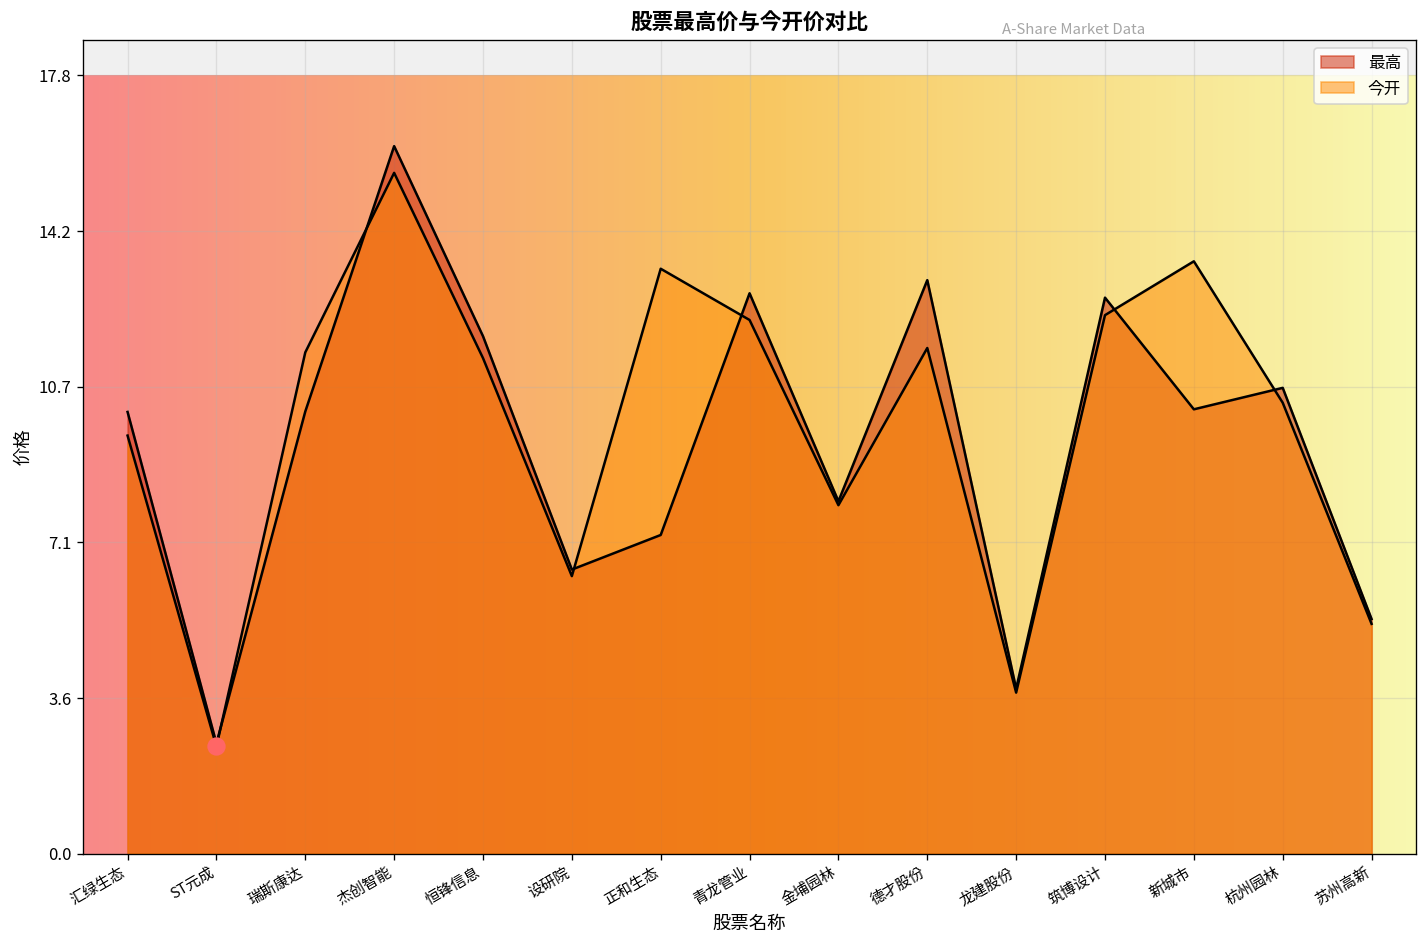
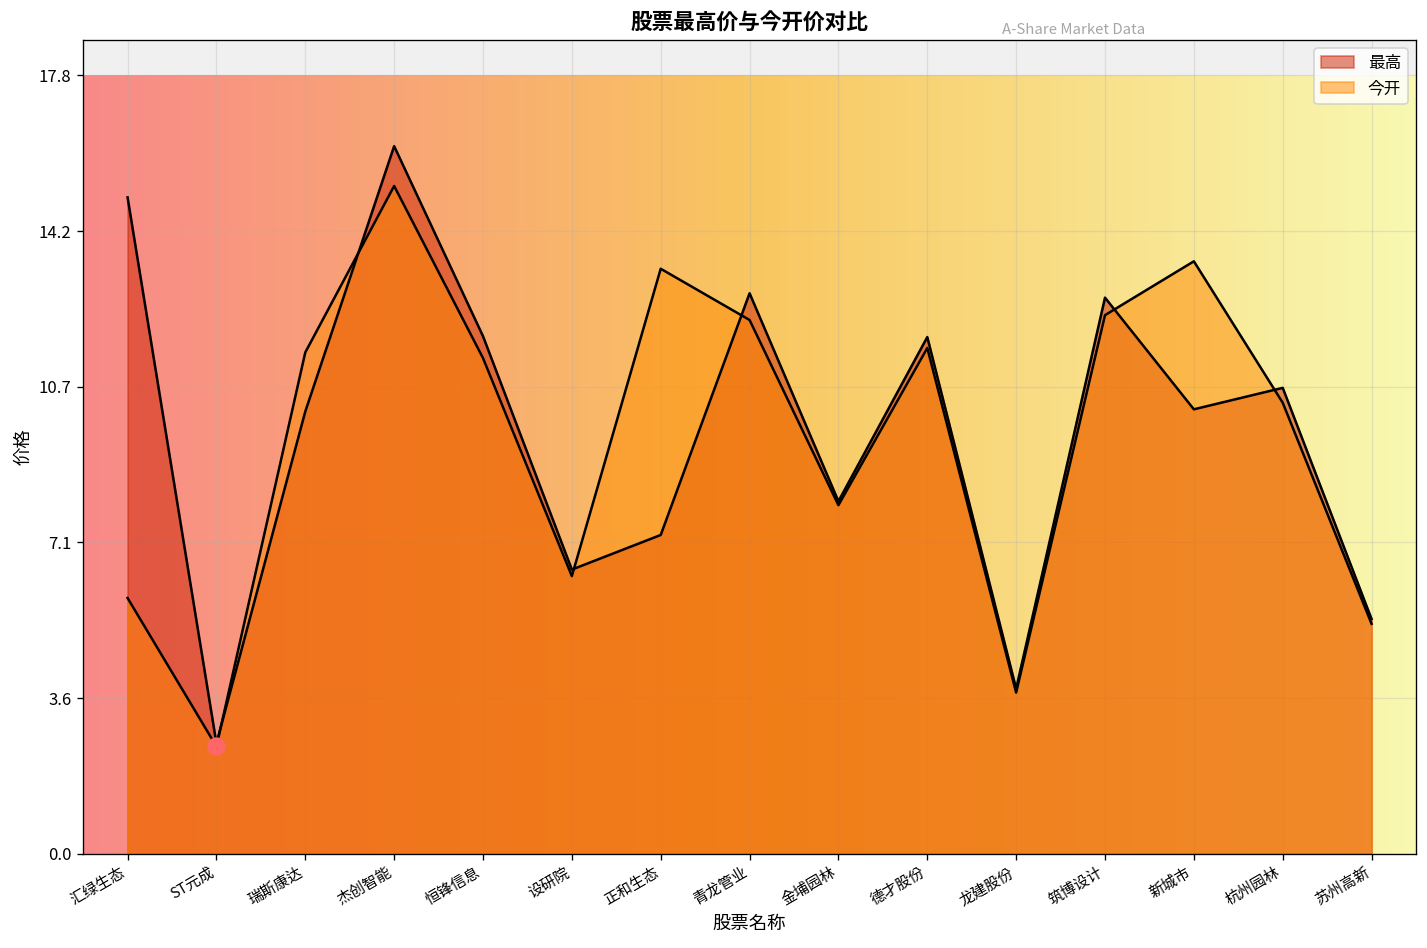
最高, 汇绿生态: 10.1 -> 15.0
今开, 汇绿生态: 9.6 -> 5.8
今开, 杰创智能: 15.6 -> 15.3
最高, 德才股份: 13.1 -> 11.8
